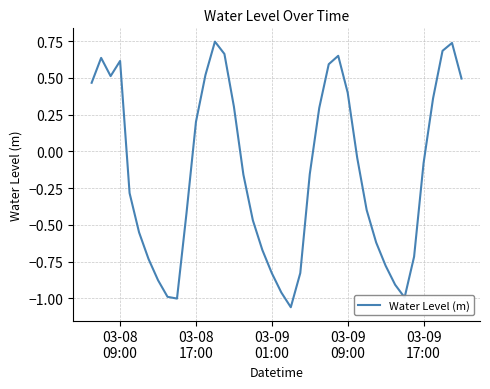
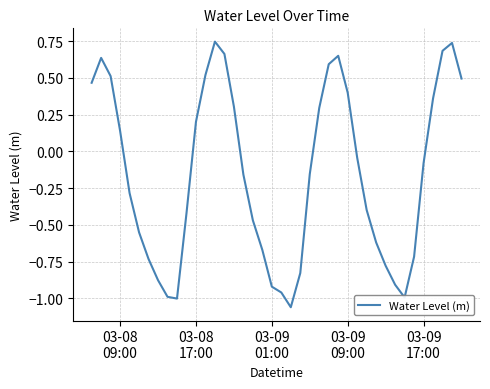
03-08 09:00: 0.61 -> 0.14
03-09 01:00: -0.83 -> -0.92
